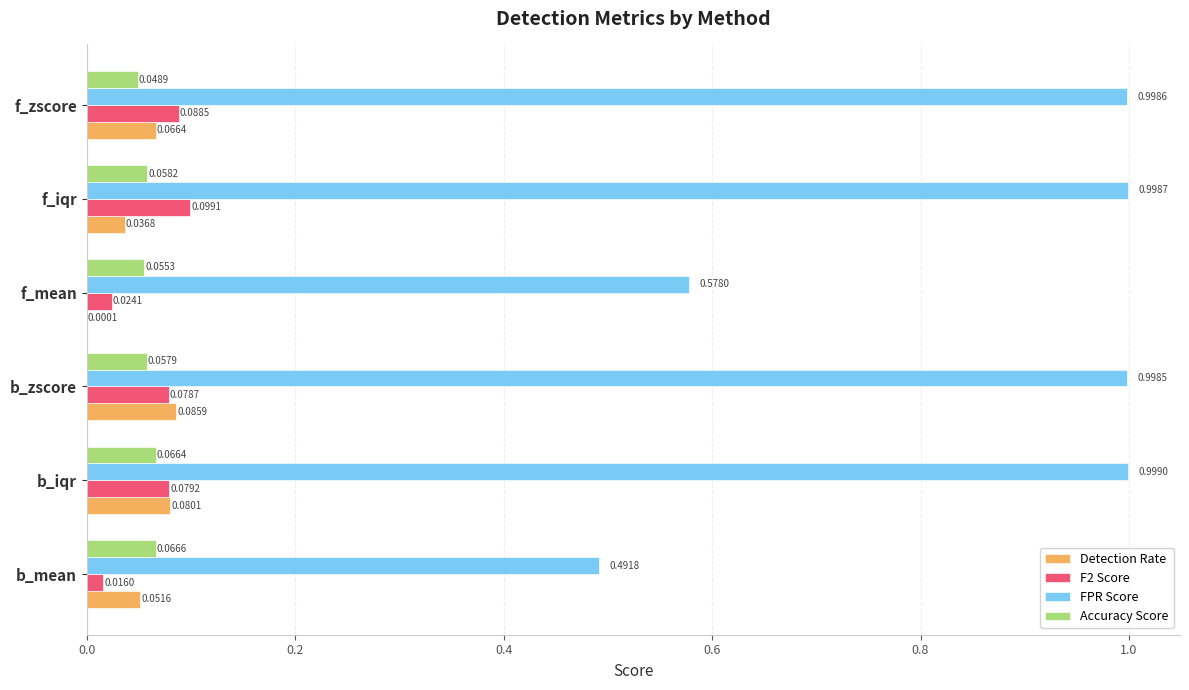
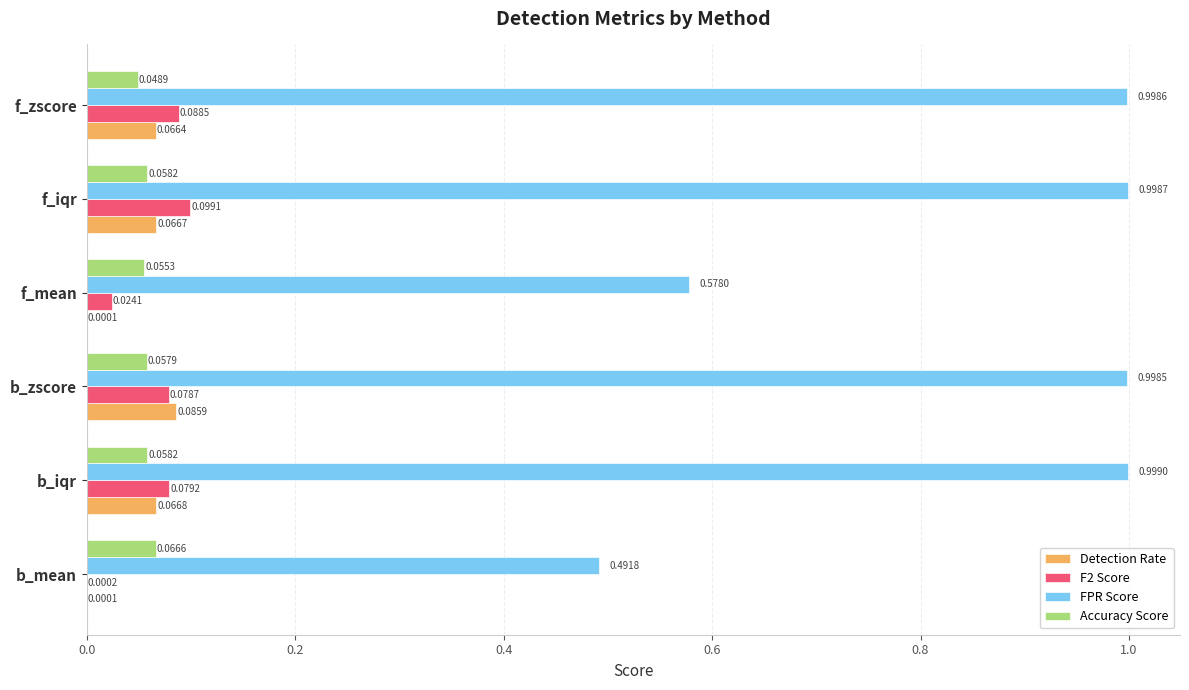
Detection Rate, f_iqr: 0.0368 -> 0.0667
Accuracy Score, b_iqr: 0.0664 -> 0.0582
Detection Rate, b_iqr: 0.0801 -> 0.0668
F2 Score, b_mean: 0.0160 -> 0.0002
Detection Rate, b_mean: 0.0516 -> 0.0001
